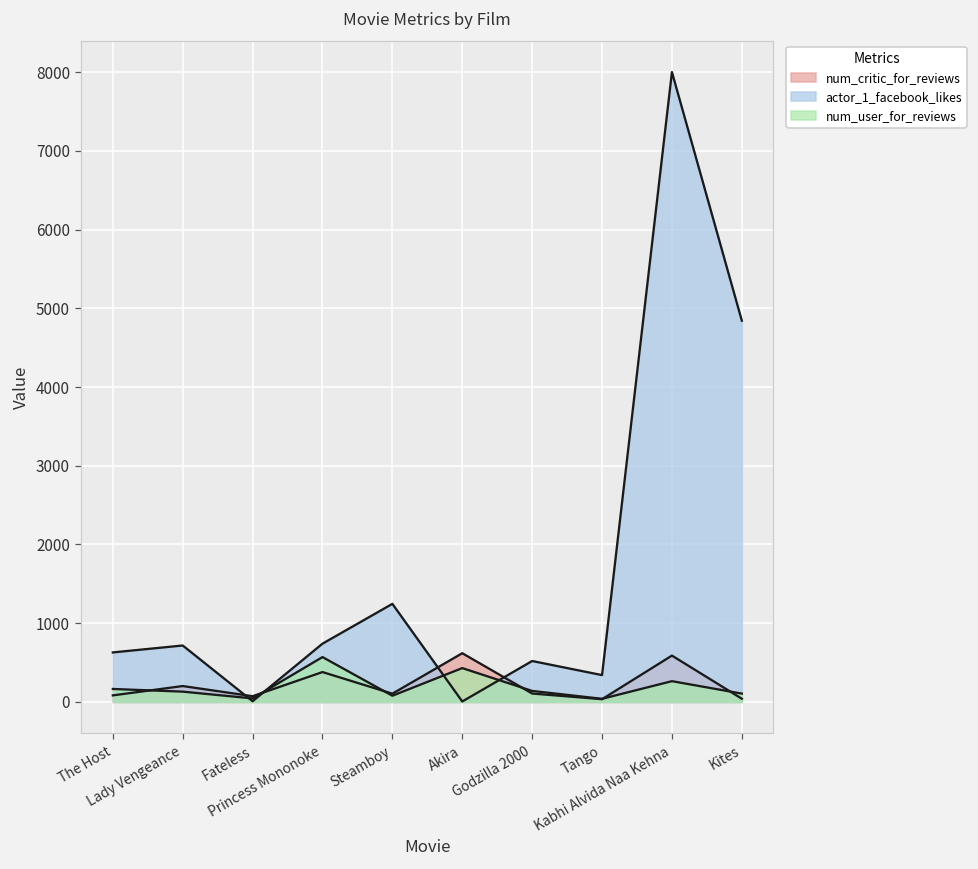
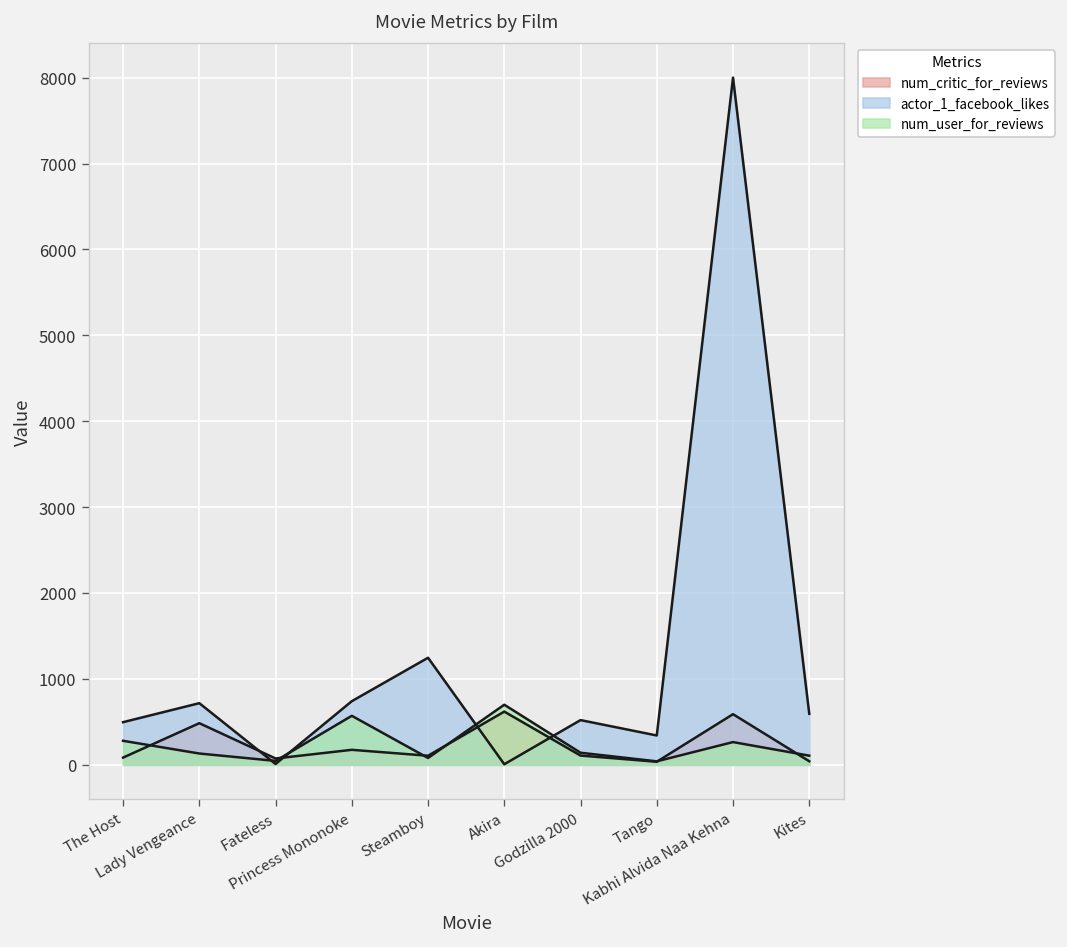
actor_1_facebook_likes, The Host: 600 -> 500
num_user_for_reviews, The Host: 200 -> 300
num_critic_for_reviews, Lady Vengeance: 200 -> 500
num_critic_for_reviews, Princess Mononoke: 400 -> 200
num_user_for_reviews, Akira: 400 -> 700
actor_1_facebook_likes, Kites: 4800 -> 600
